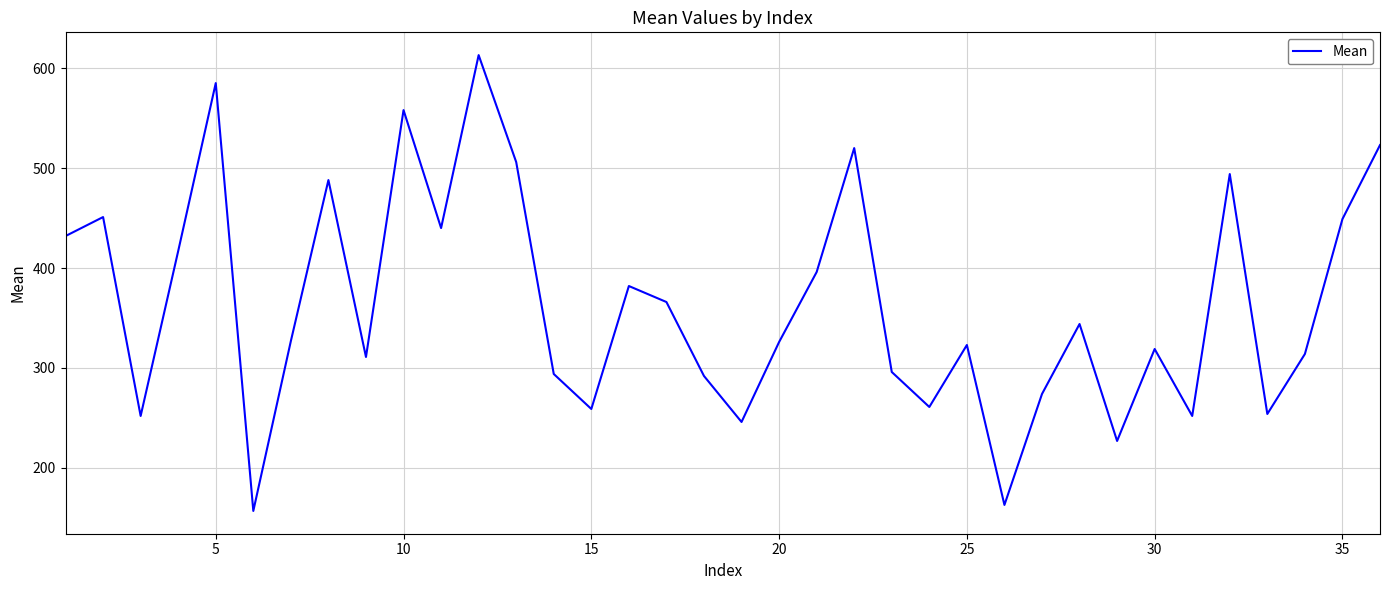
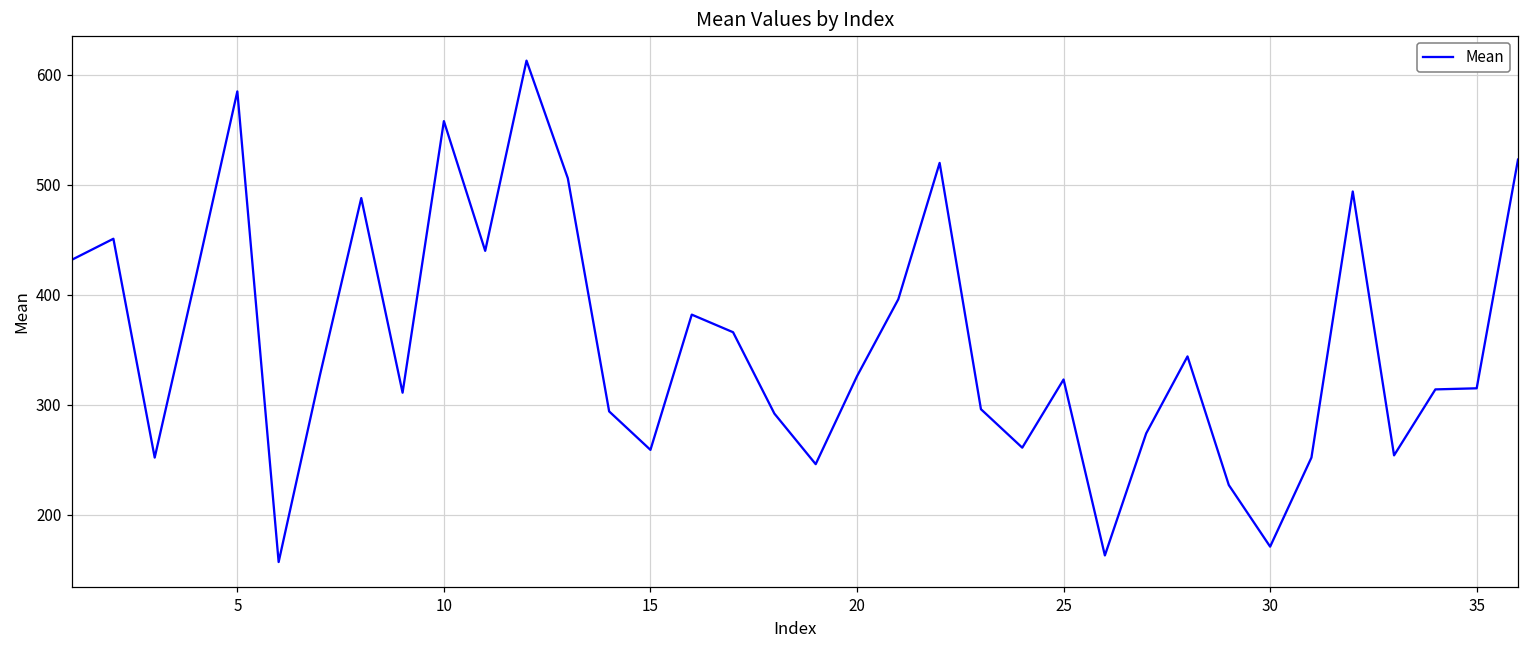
30: 320 -> 170
35: 450 -> 320
